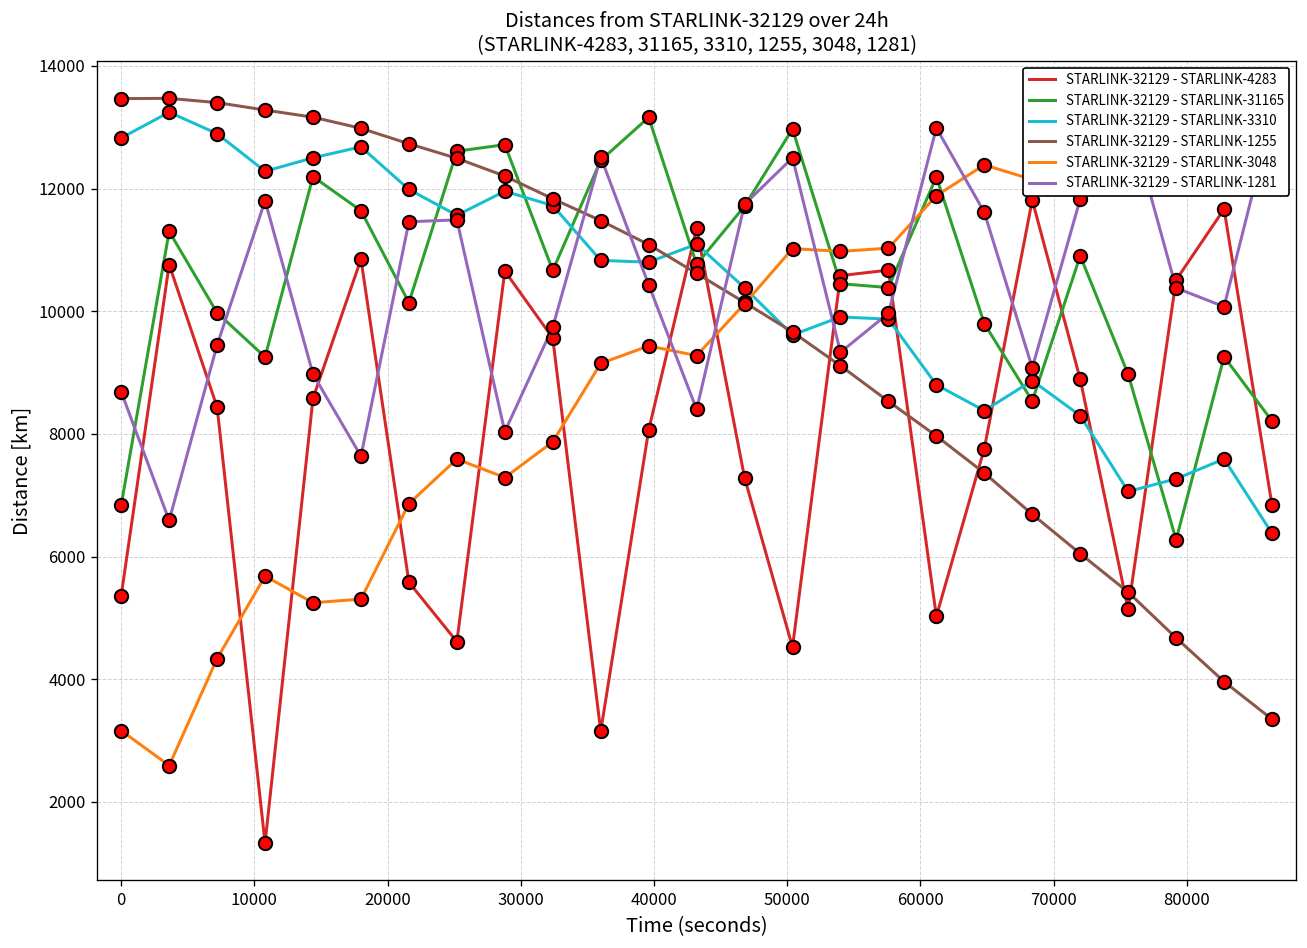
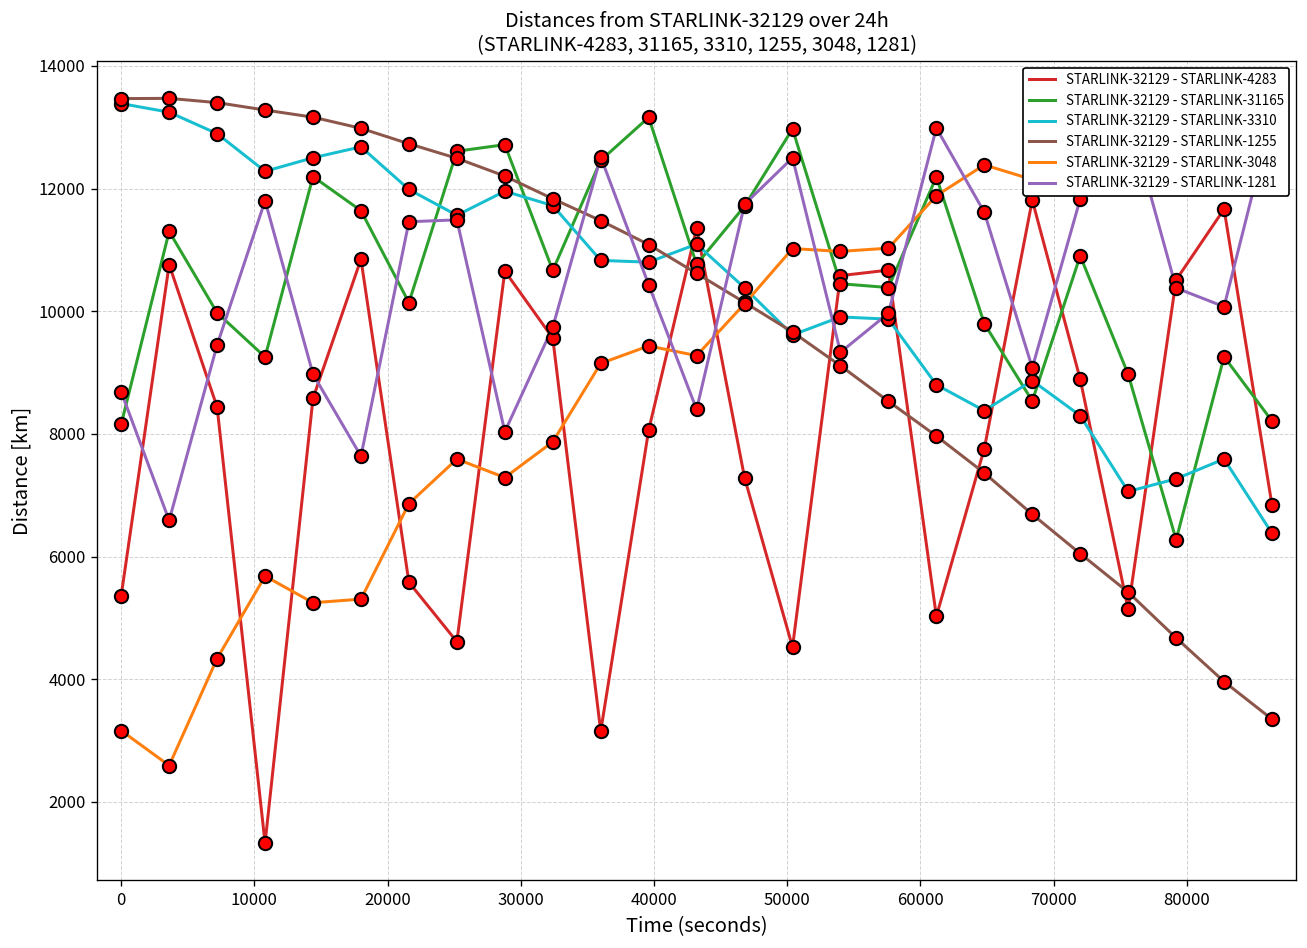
STARLINK-32129 - STARLINK-31165, 0: 6800 -> 8200
STARLINK-32129 - STARLINK-3310, 0: 12800 -> 13400
